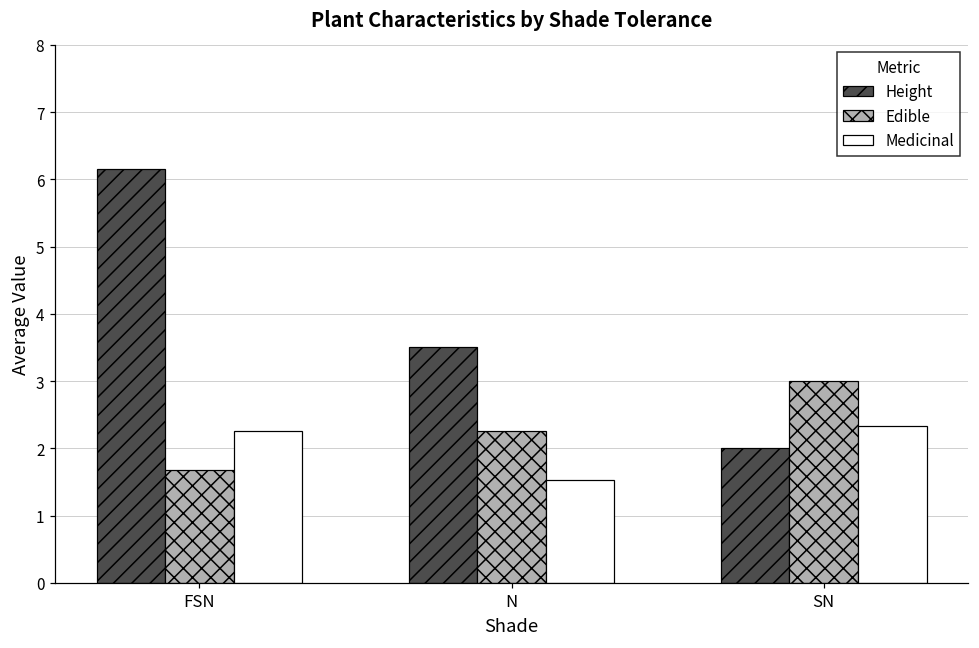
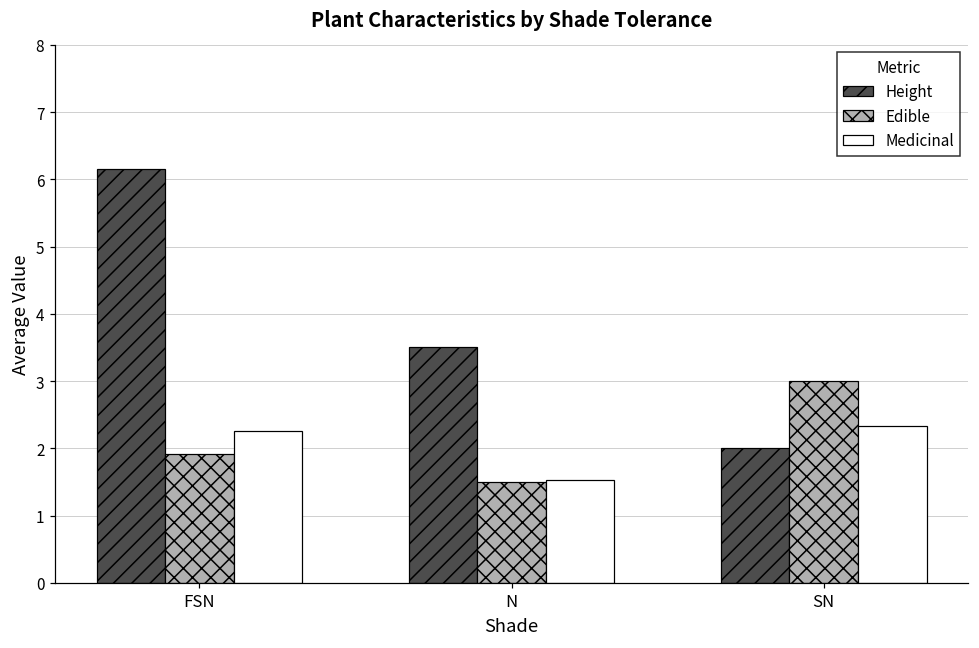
Edible, FSN: 1.7 -> 1.9
Edible, N: 2.3 -> 1.5
